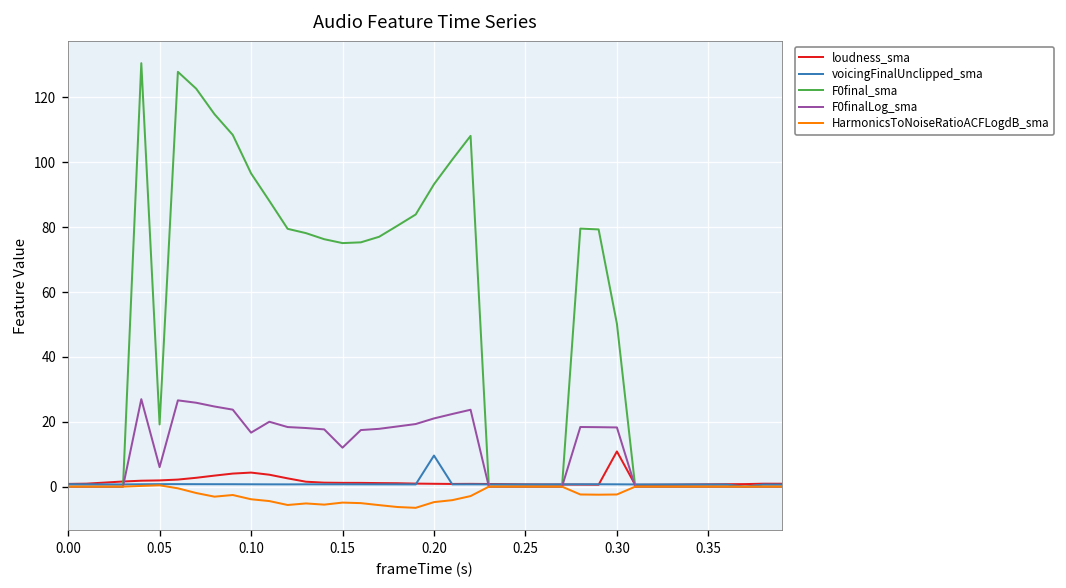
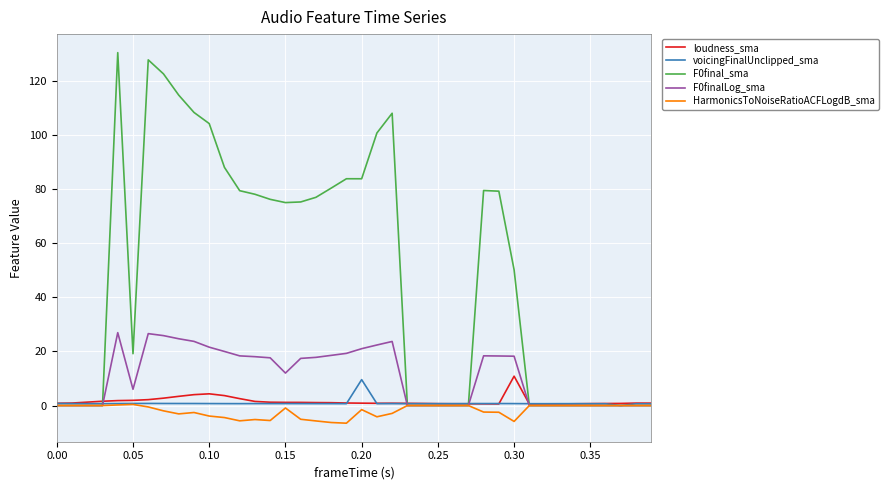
F0final_sma, 0.10: 97 -> 104
F0finalLog_sma, 0.10: 17 -> 22
HarmonicsToNoiseRatioACFLogdB_sma, 0.15: -5 -> -1
F0final_sma, 0.20: 93 -> 84
HarmonicsToNoiseRatioACFLogdB_sma, 0.20: -5 -> -2
HarmonicsToNoiseRatioACFLogdB_sma, 0.30: -2 -> -6
